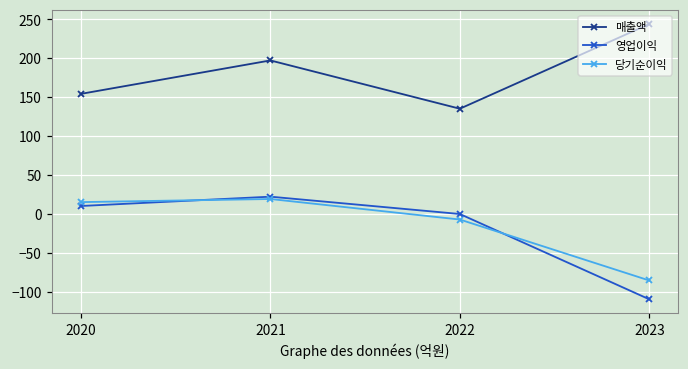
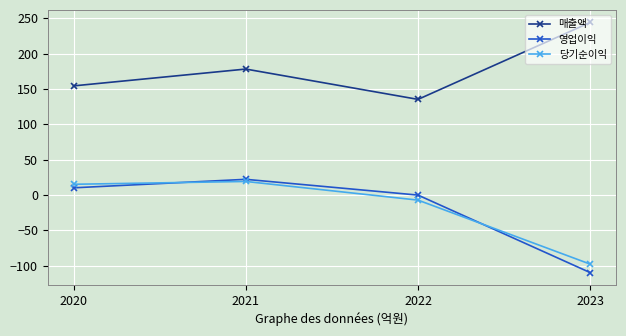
매출액, 2021: 200 -> 180
당기순이익, 2023: -90 -> -100
